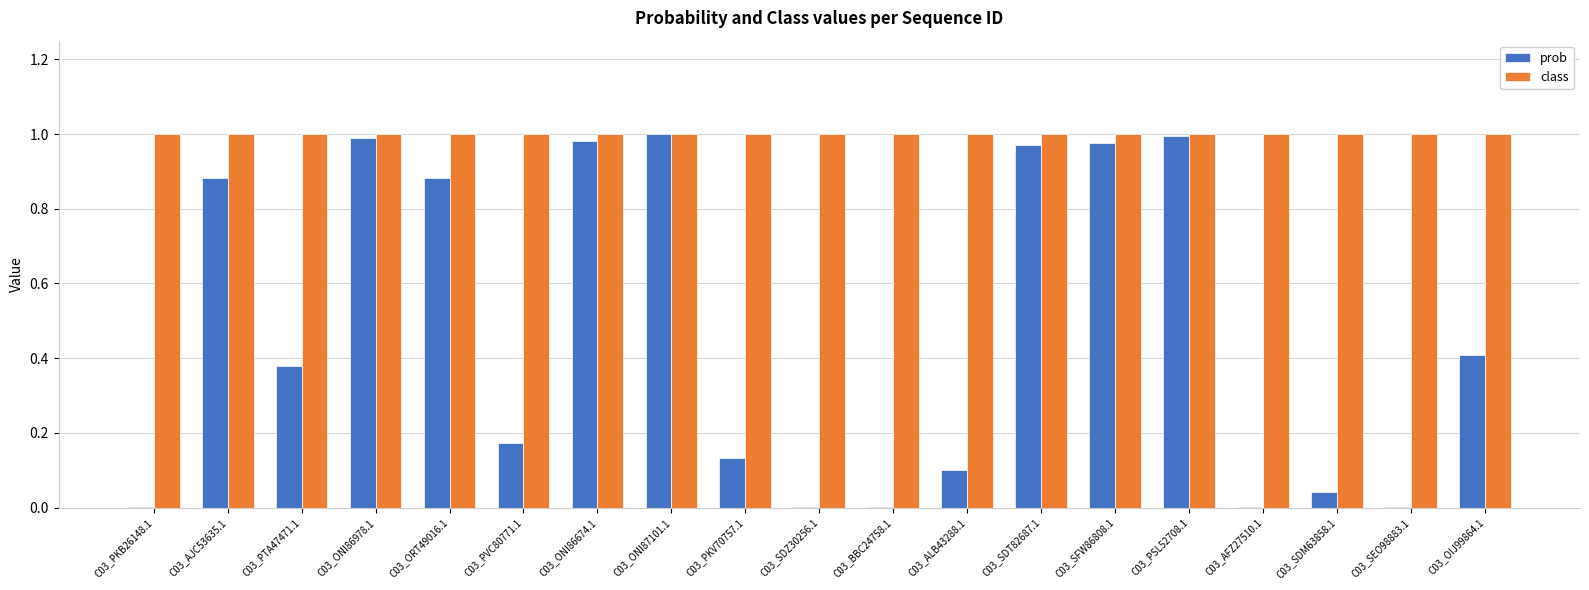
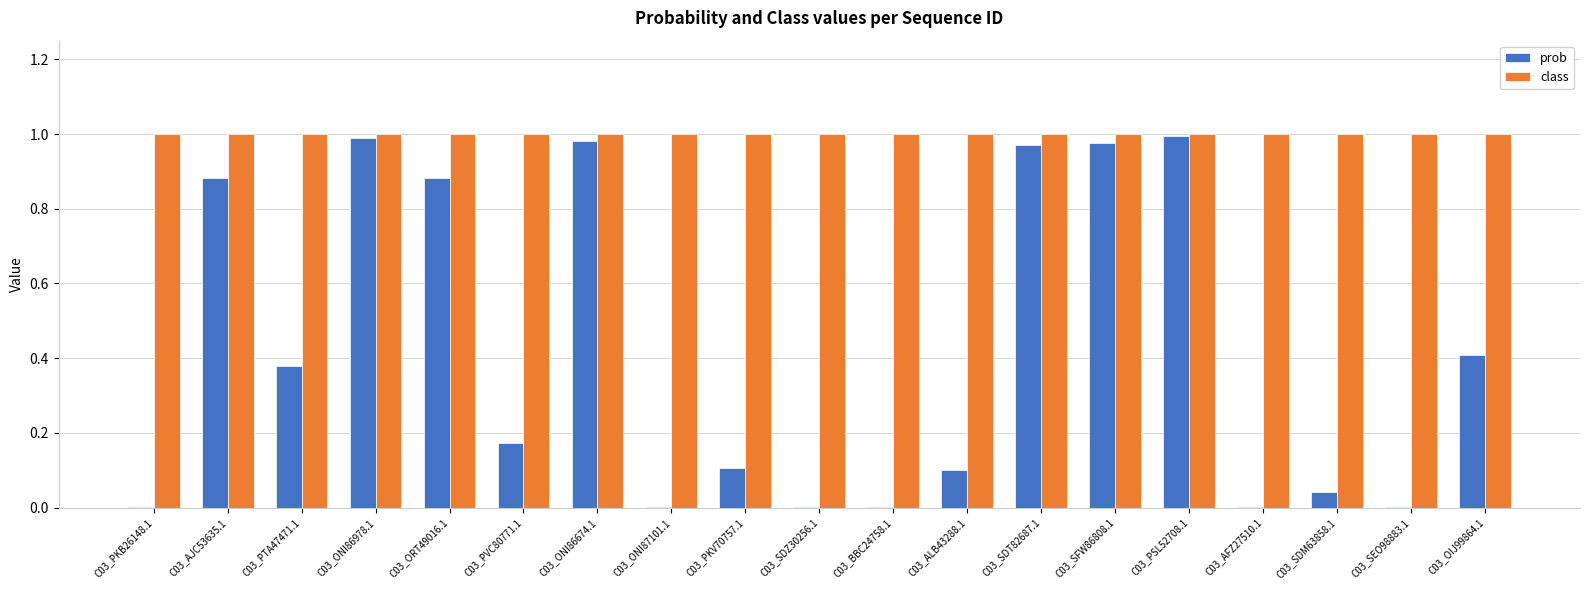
prob, C03_ONI87101.1: 1 -> 0
prob, C03_PKV70757.1: 0.13 -> 0.11
